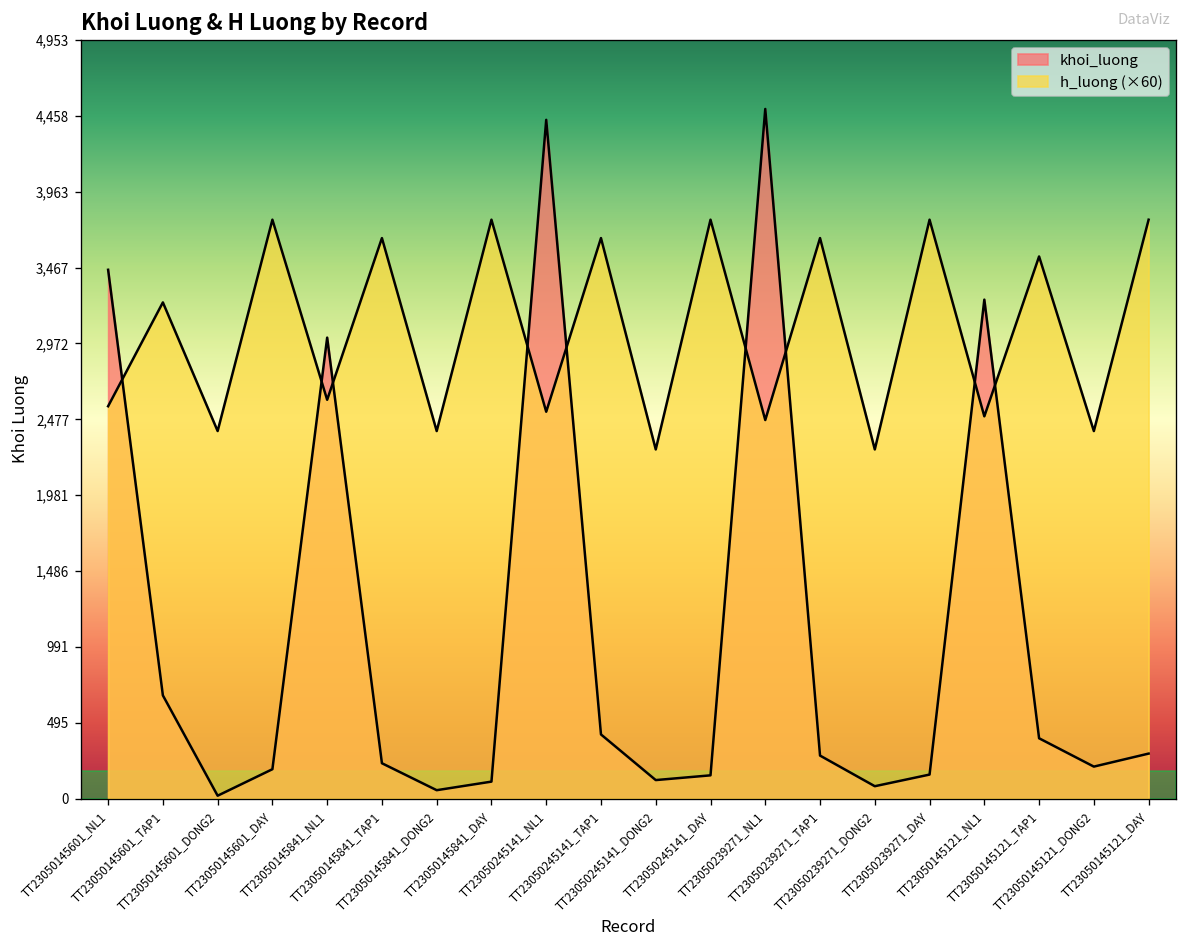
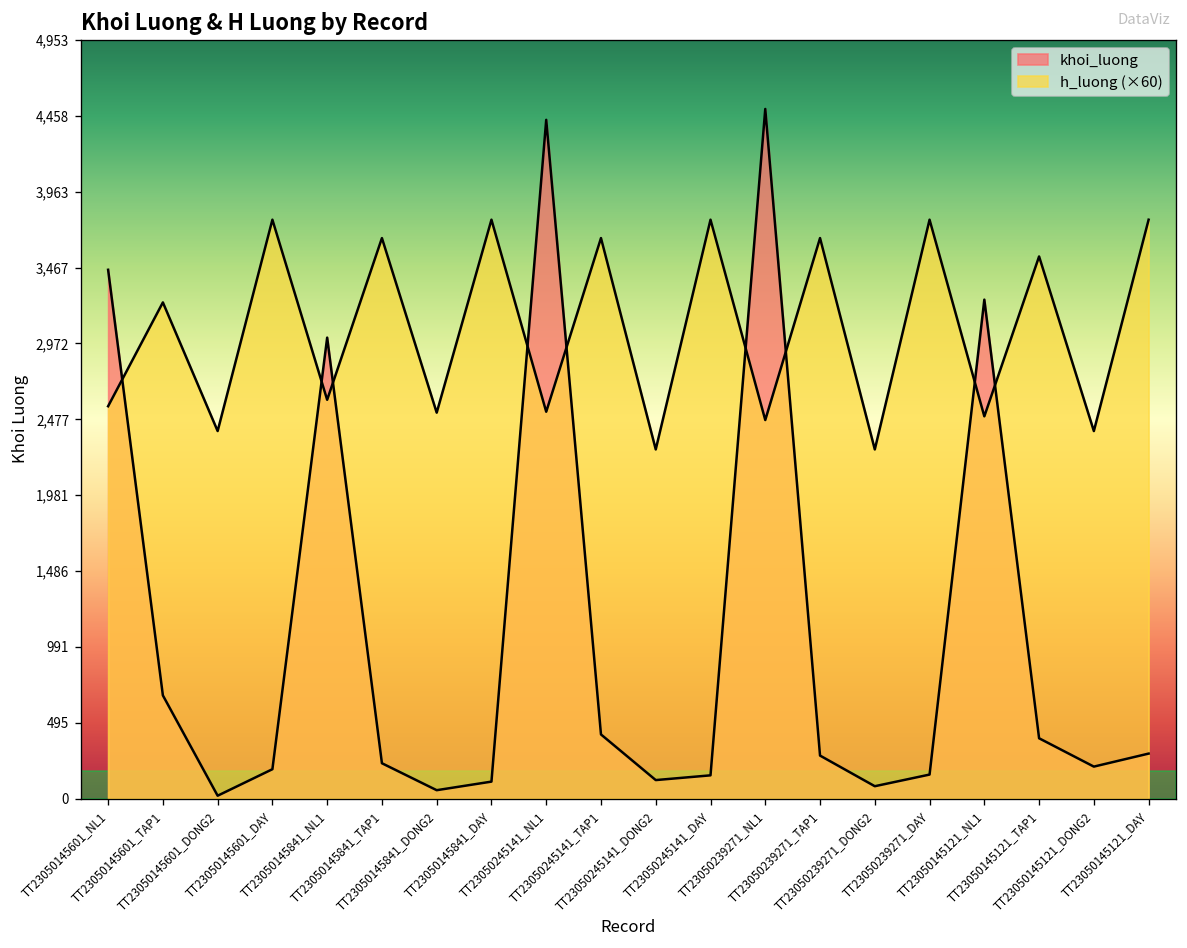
h_luong (×60), TT23050145841_DONG2: 2,400 -> 2,520
